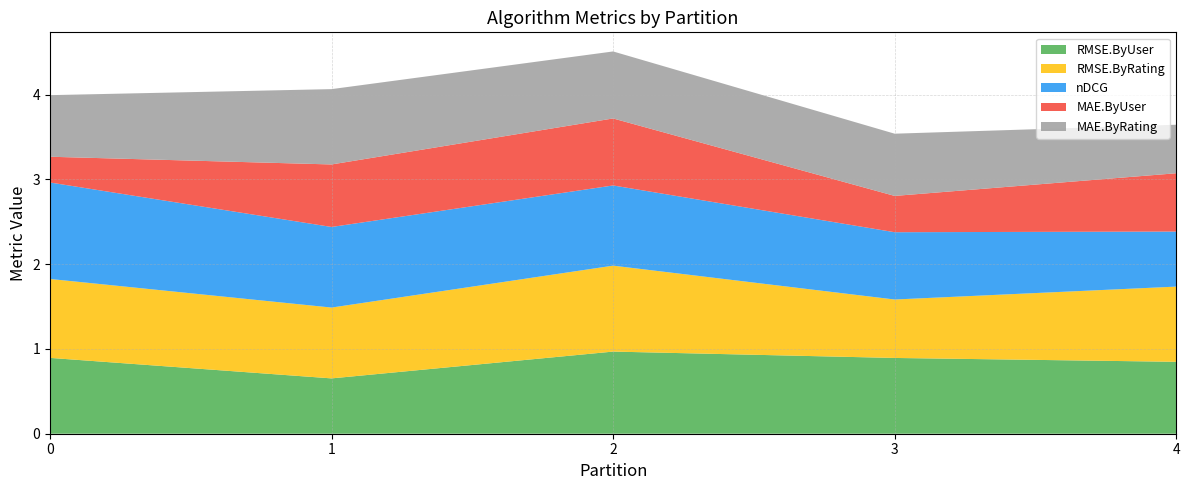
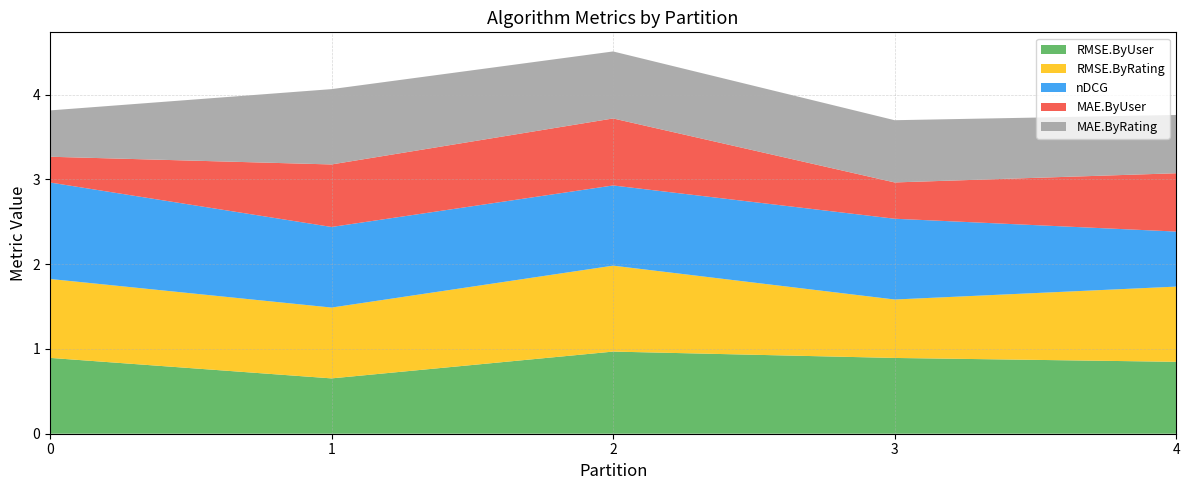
MAE.ByRating, 0: 0.7 -> 0.5
nDCG, 3: 0.8 -> 1.0
MAE.ByRating, 4: 0.6 -> 0.7
